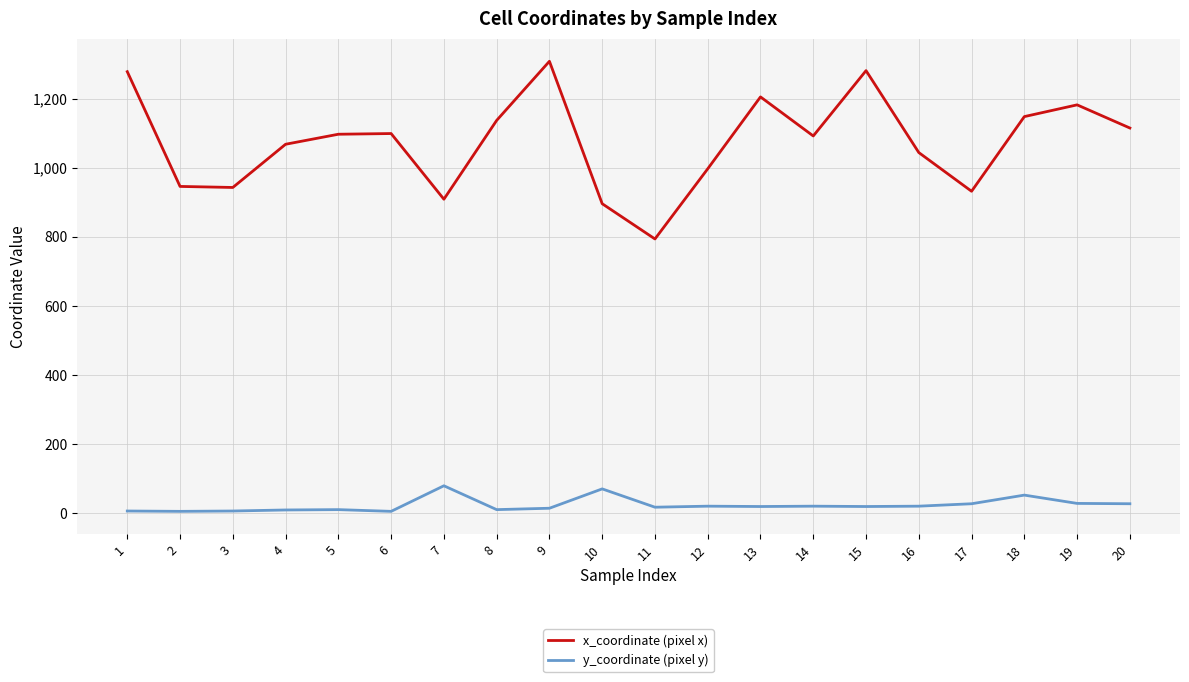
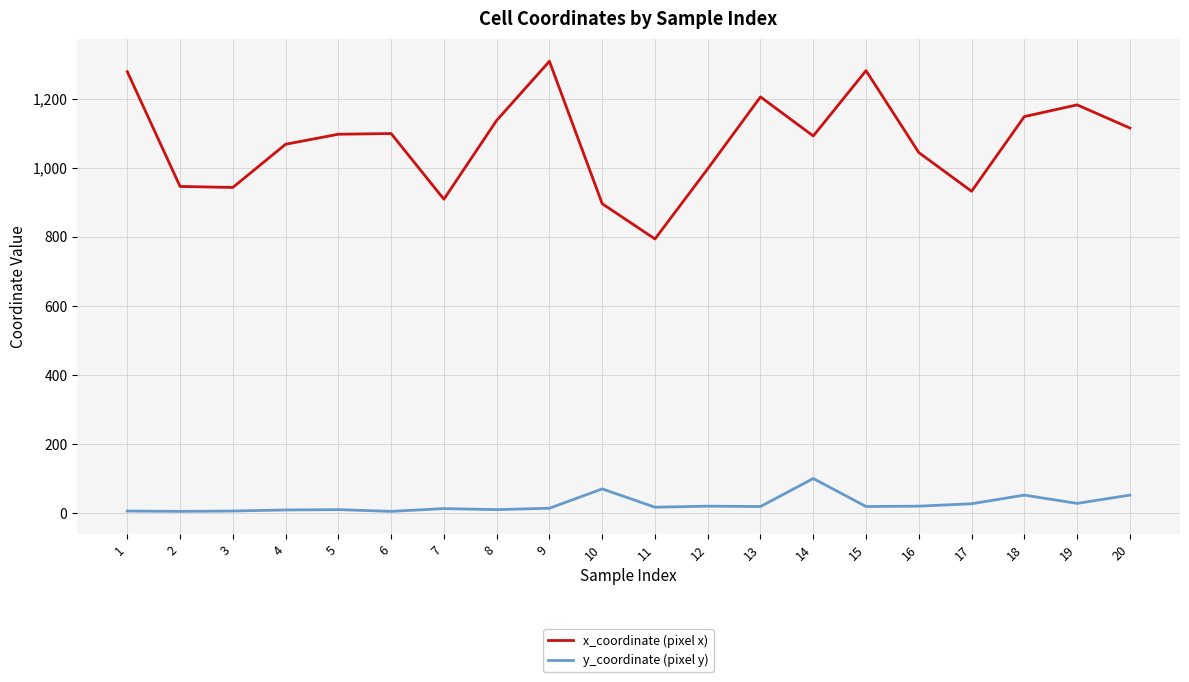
y_coordinate (pixel y), 7: 80 -> 10
y_coordinate (pixel y), 14: 20 -> 100
y_coordinate (pixel y), 20: 30 -> 50
